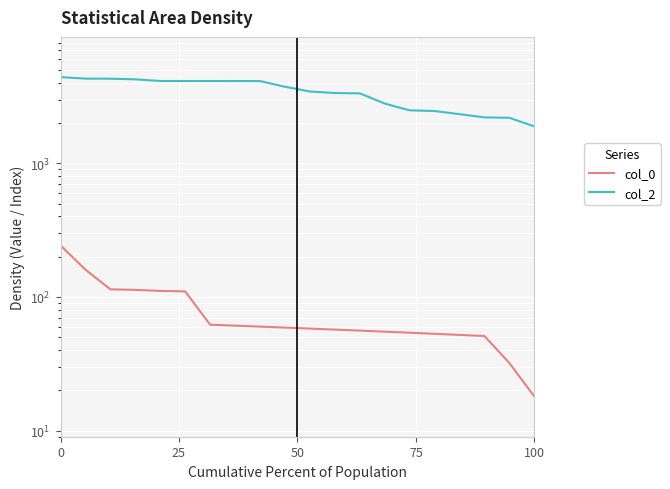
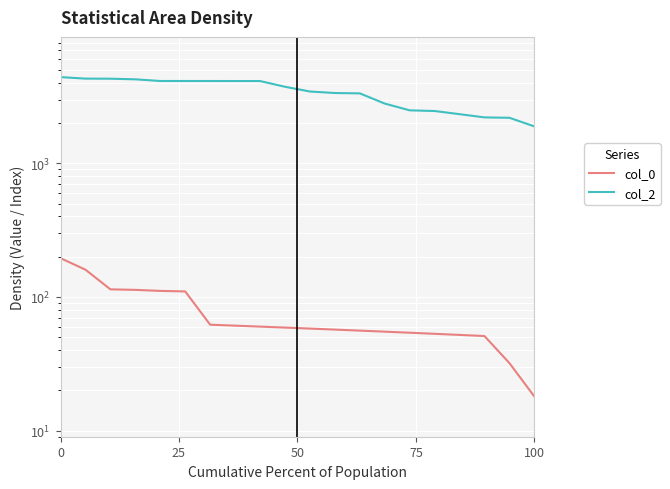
col_0, 0: 240 -> 200
